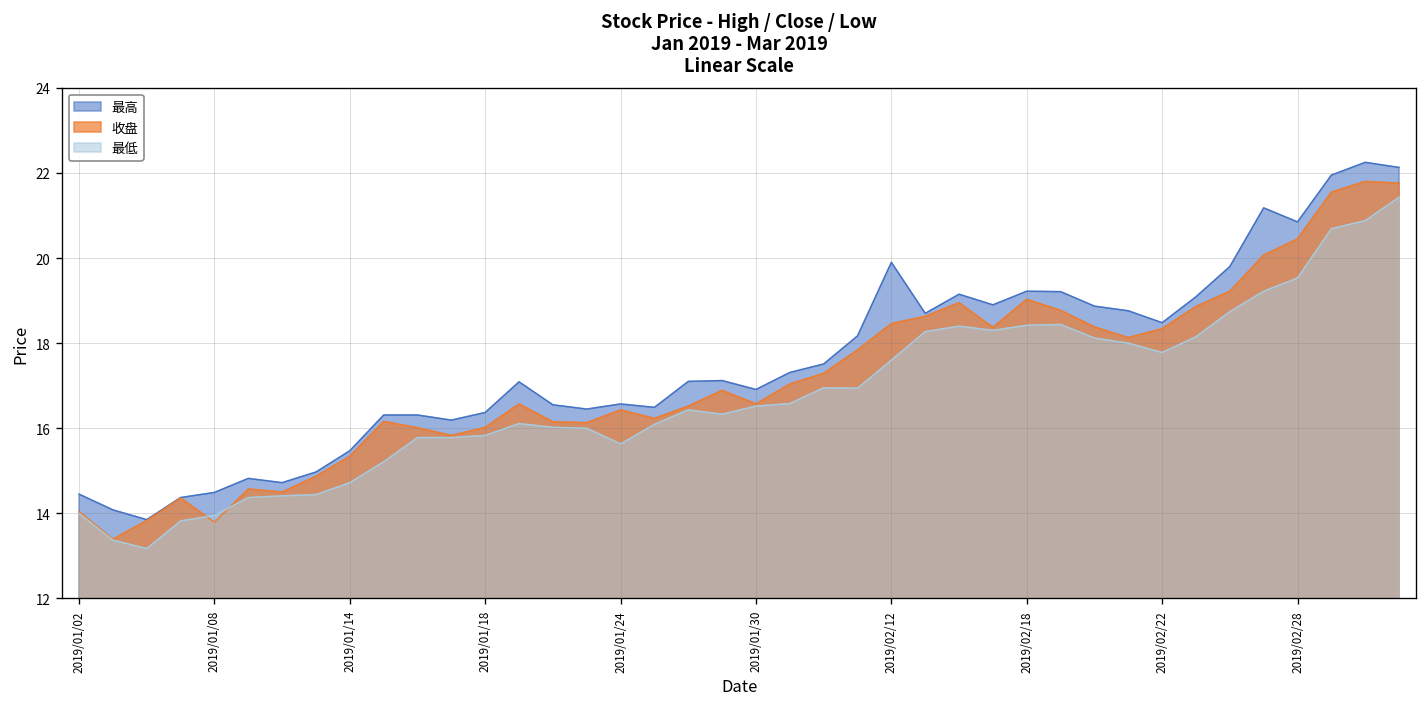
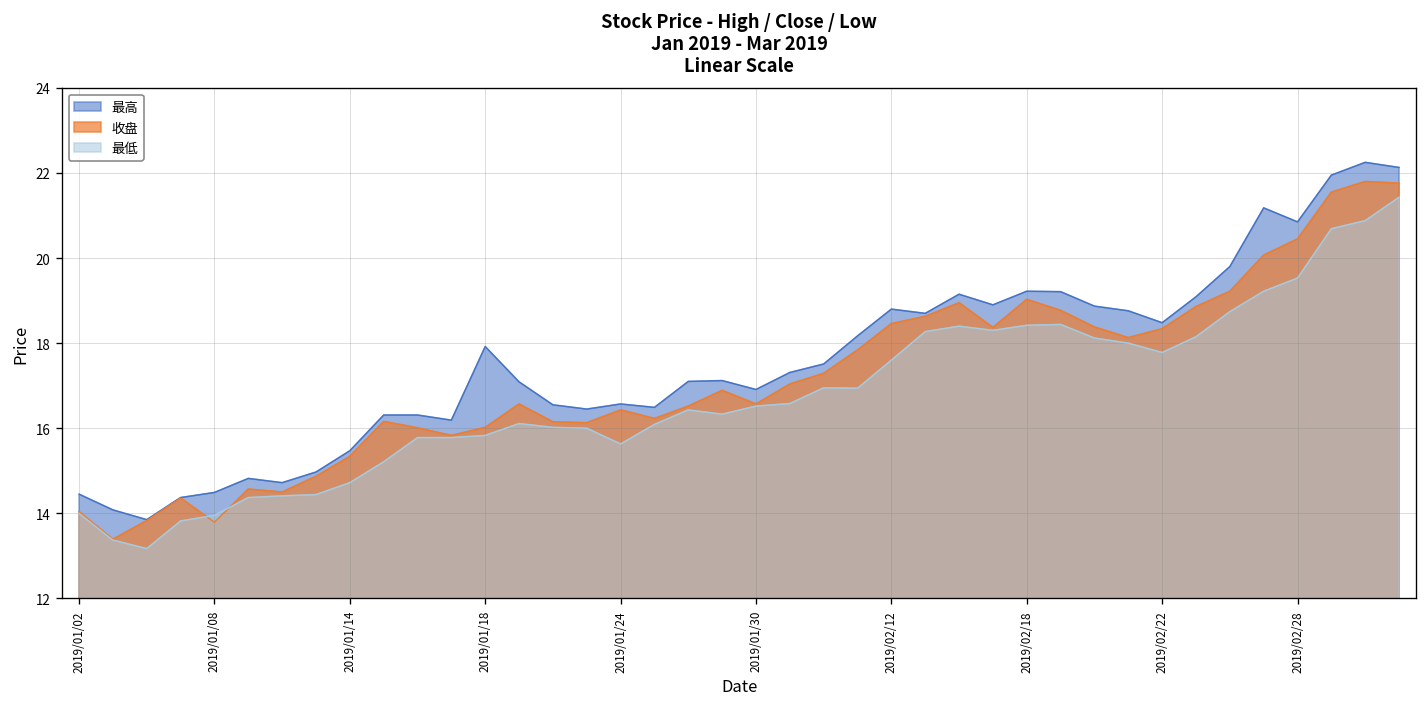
最高, 2019/01/18: 16.4 -> 17.9
最高, 2019/02/12: 19.9 -> 18.8
